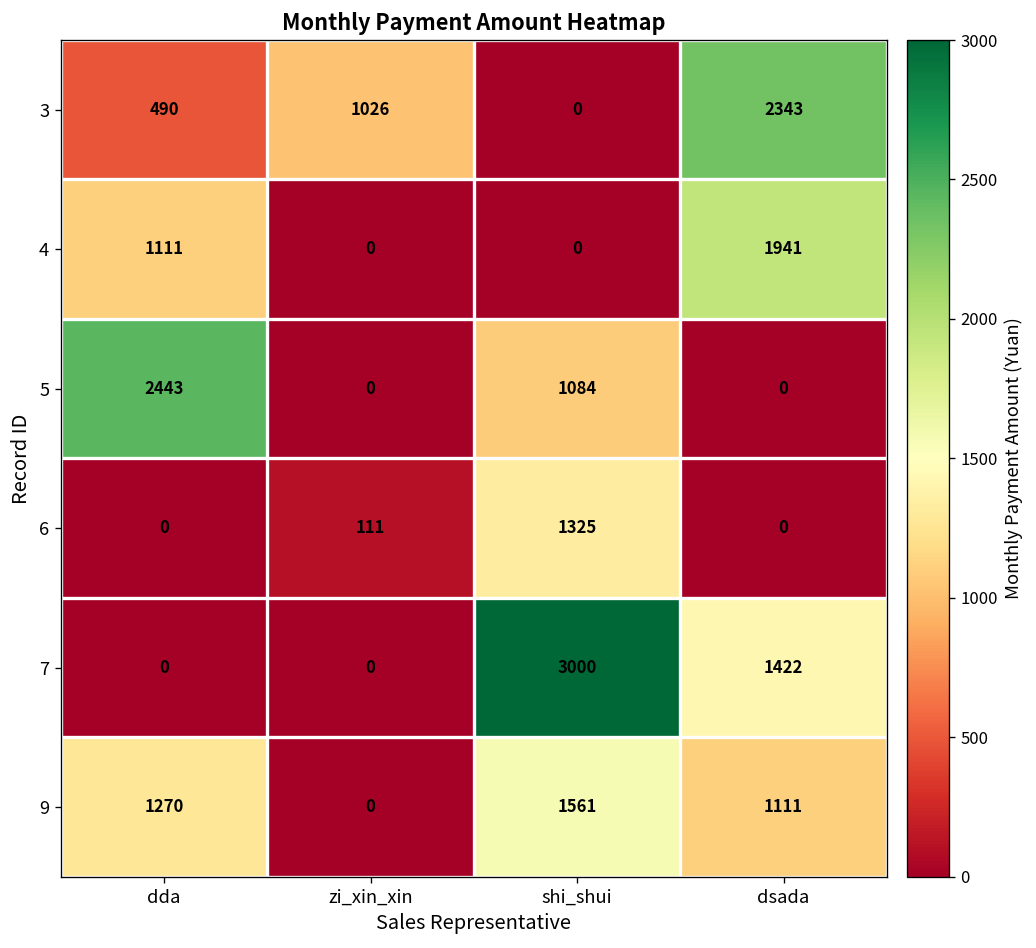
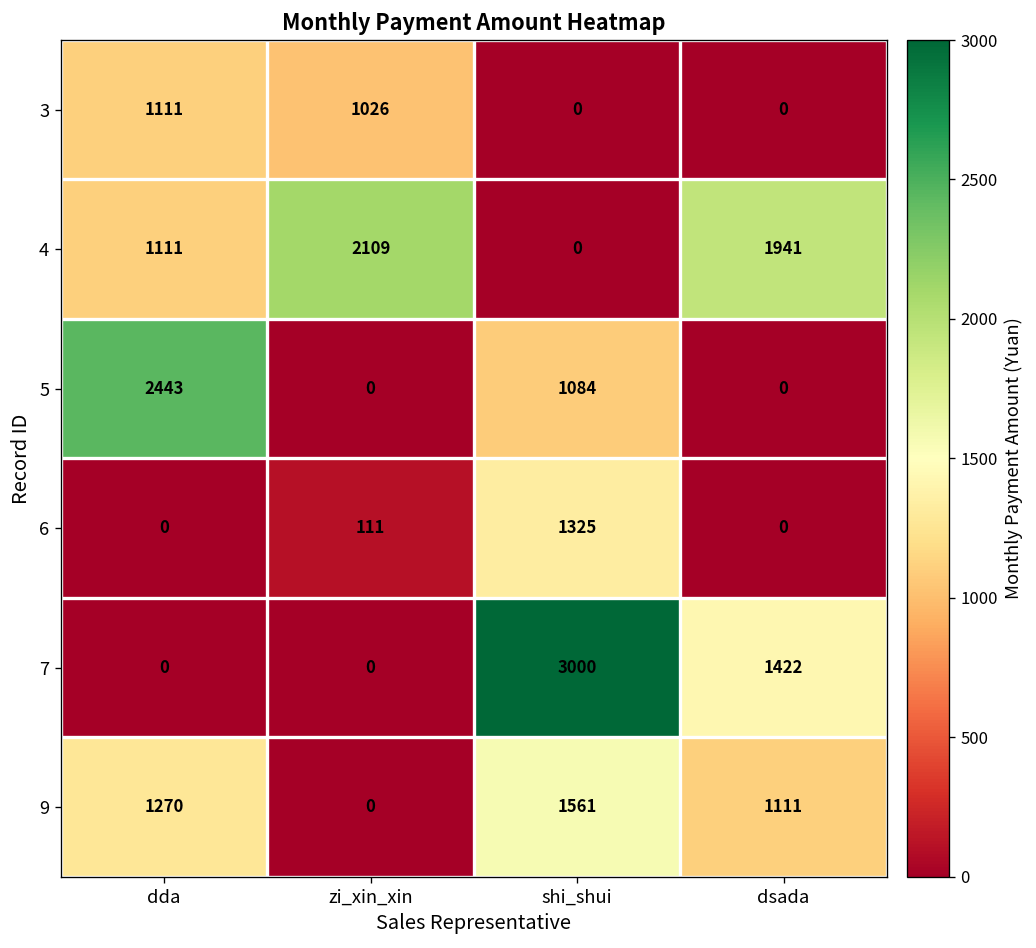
3, dda: 490 -> 1111
3, dsada: 2343 -> 0
4, zi_xin_xin: 0 -> 2109
